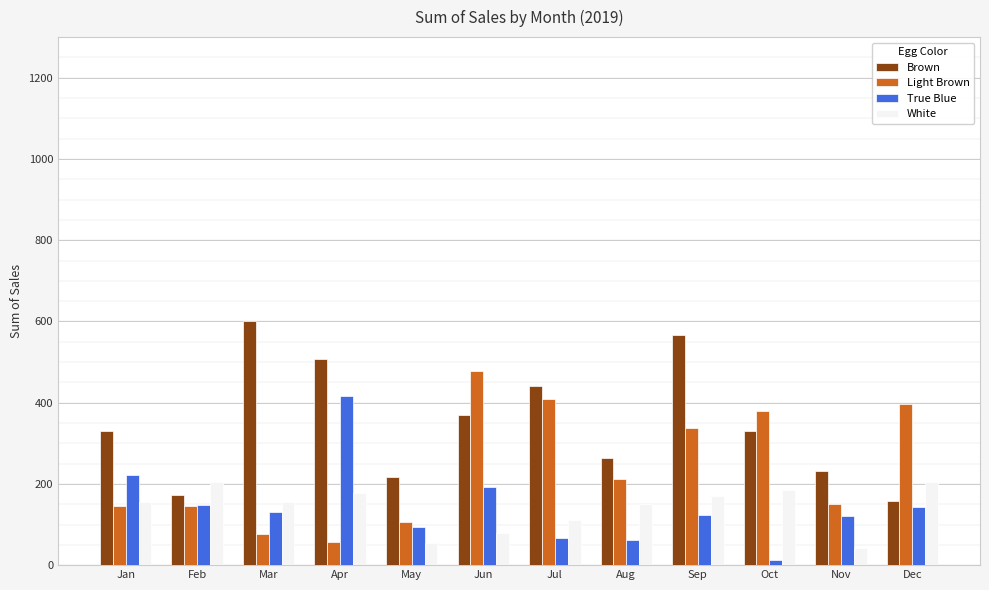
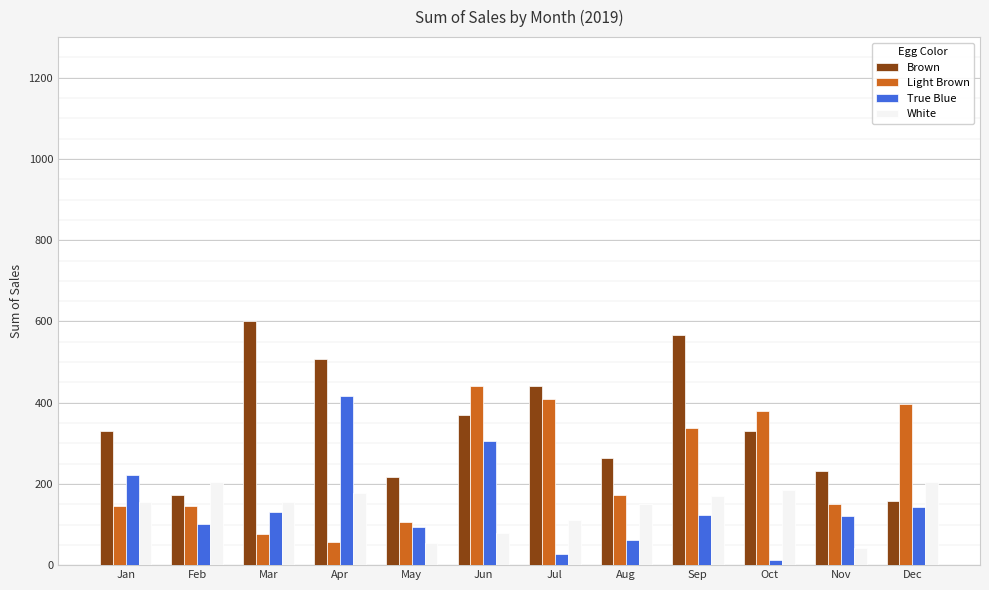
True Blue, Feb: 150 -> 100
Light Brown, Jun: 480 -> 440
True Blue, Jun: 190 -> 310
True Blue, Jul: 70 -> 30
Light Brown, Aug: 210 -> 170
